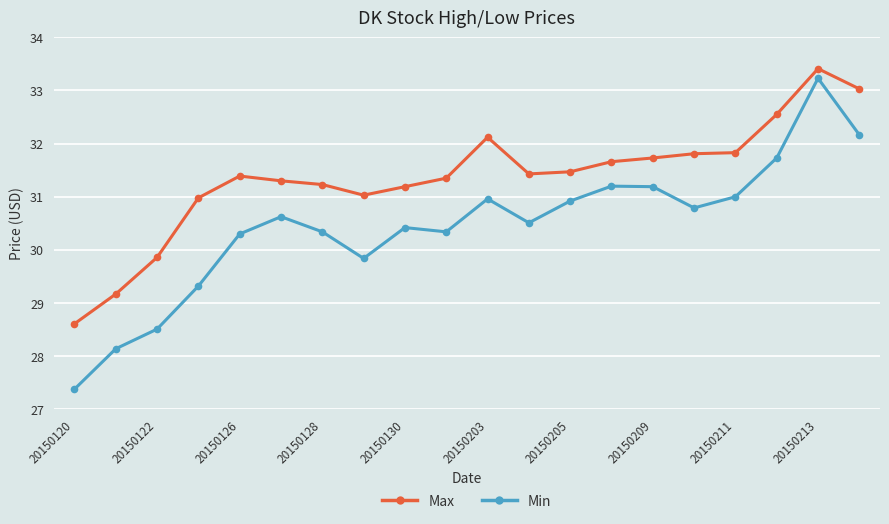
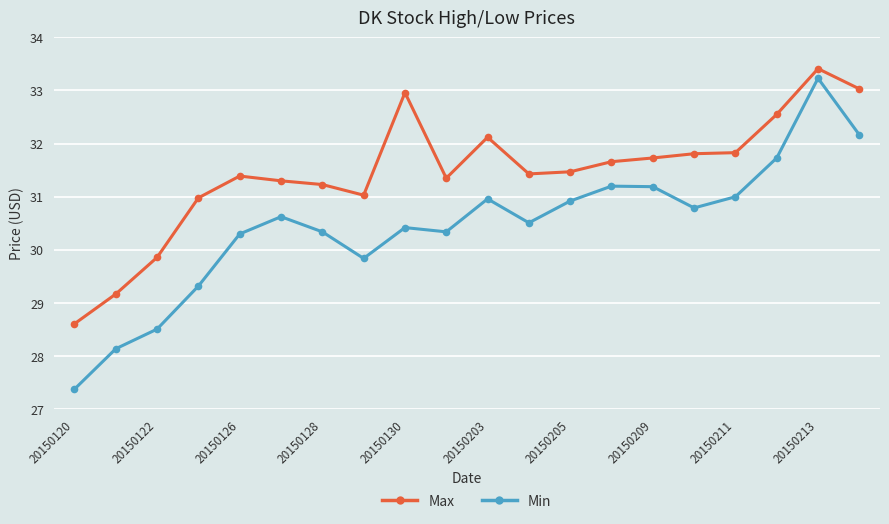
Max, 20150130: 31.2 -> 33.0
